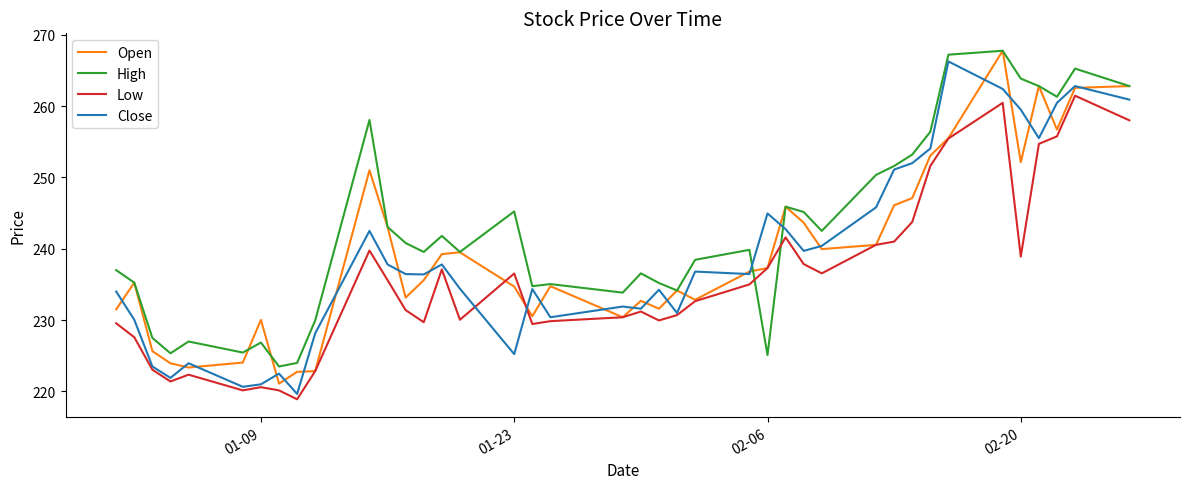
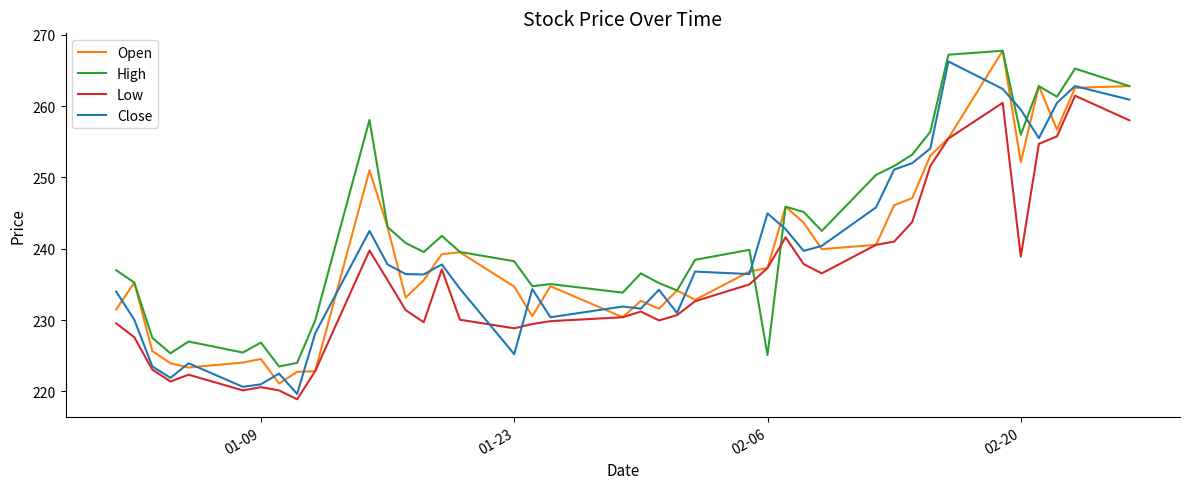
Open, 01-09: 230 -> 225
High, 01-23: 245 -> 238
Low, 01-23: 237 -> 229
High, 02-20: 264 -> 256
